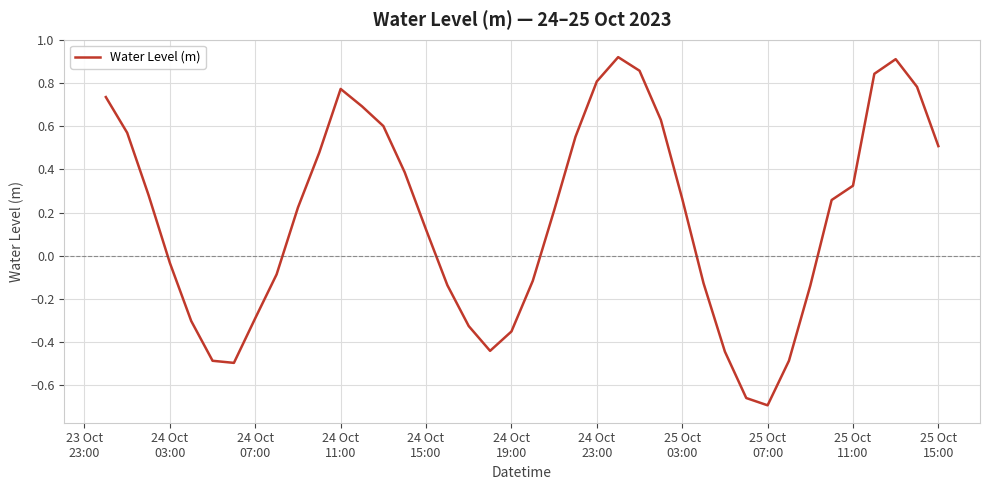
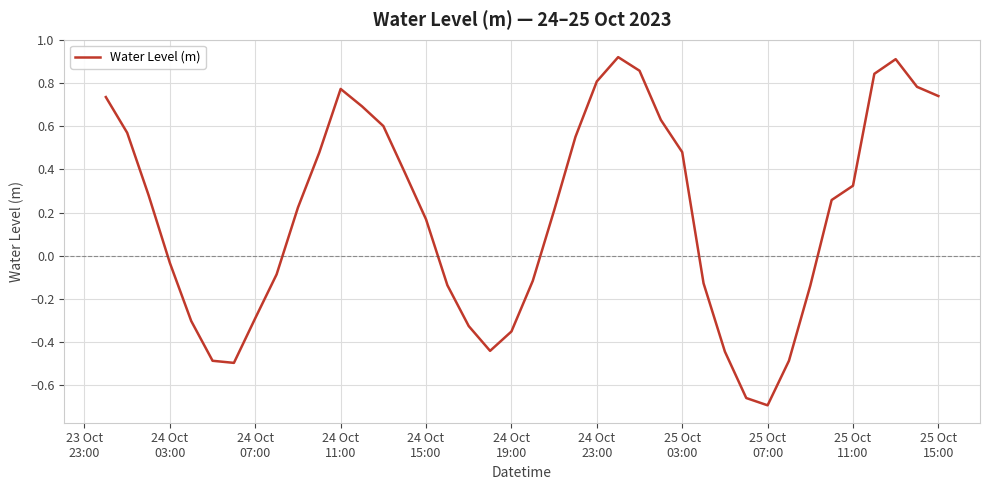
24 Oct 15:00: 0.12 -> 0.17
25 Oct 03:00: 0.26 -> 0.48
25 Oct 15:00: 0.51 -> 0.74
